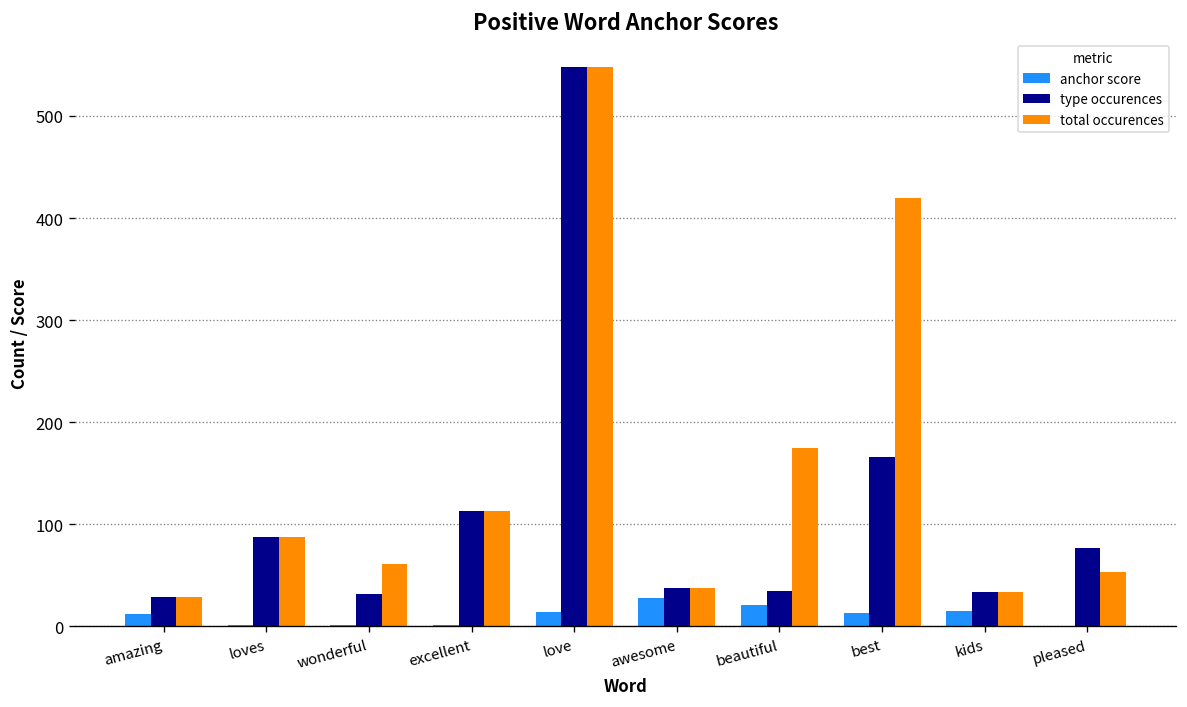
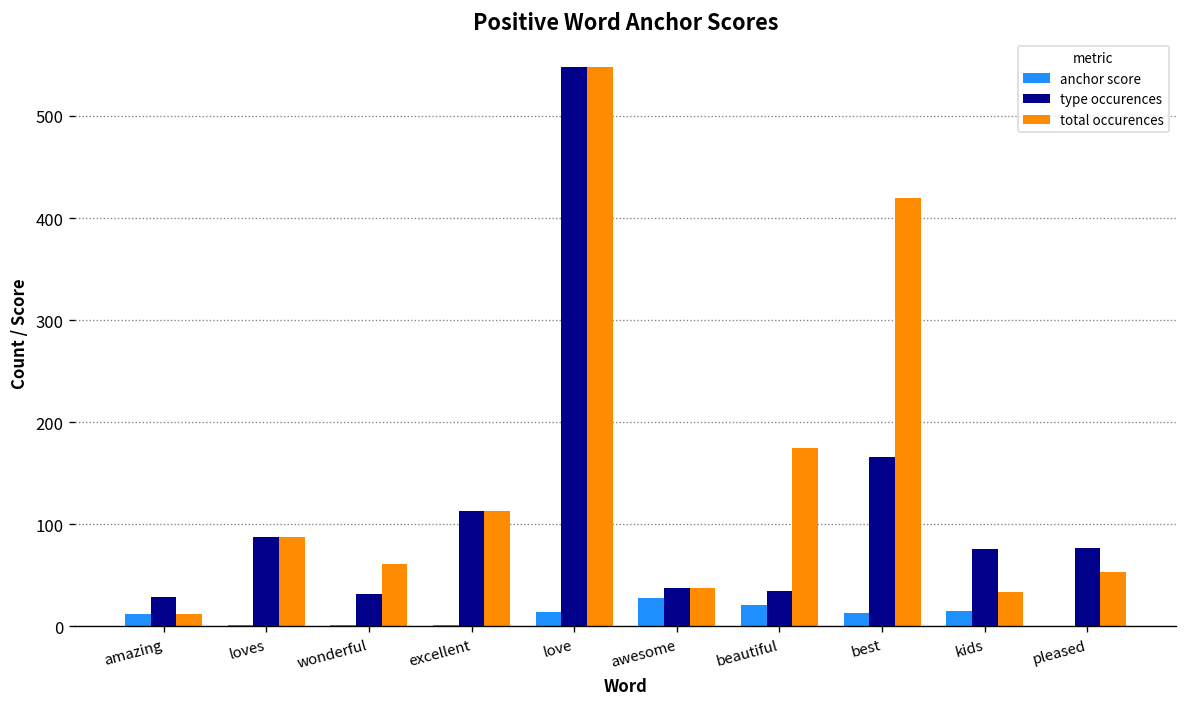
total occurences, amazing: 30 -> 10
type occurences, kids: 30 -> 80
